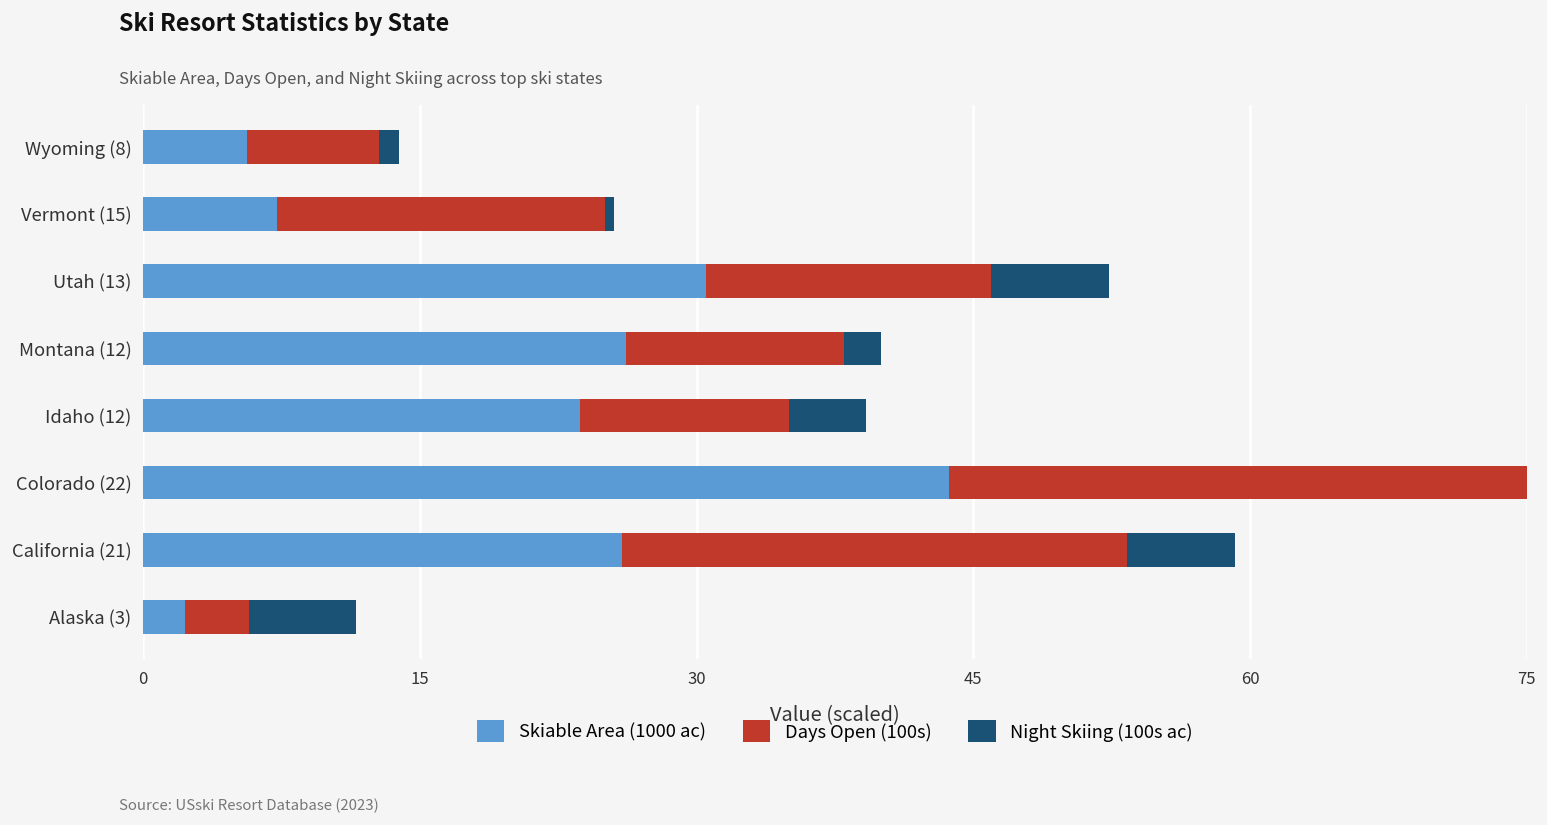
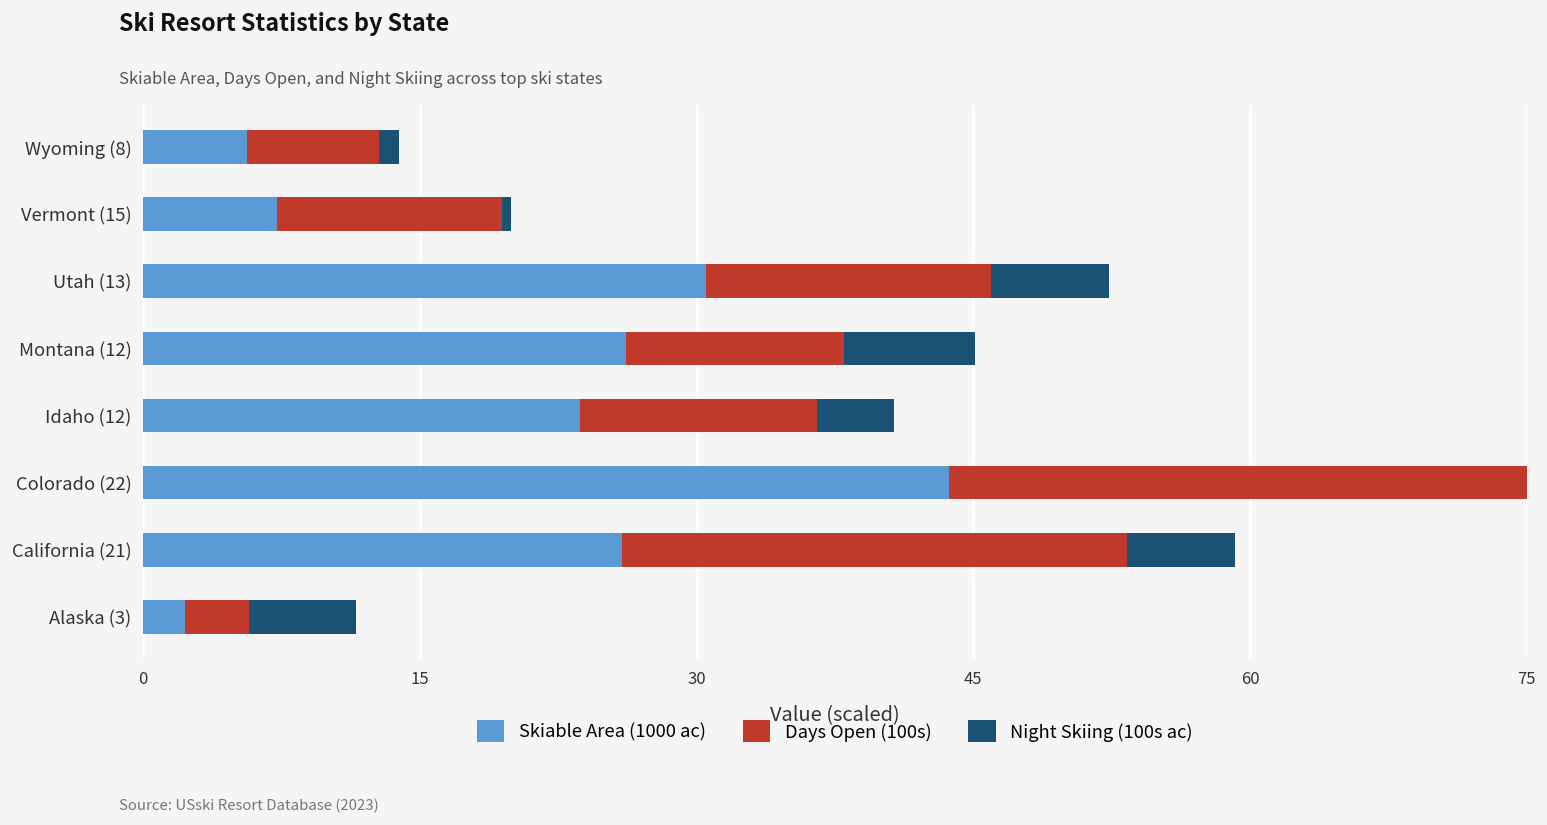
Days Open (100s), Vermont (15): 17.8 -> 12.2
Night Skiing (100s ac), Montana (12): 2.0 -> 7.1
Days Open (100s), Idaho (12): 11.4 -> 12.9
